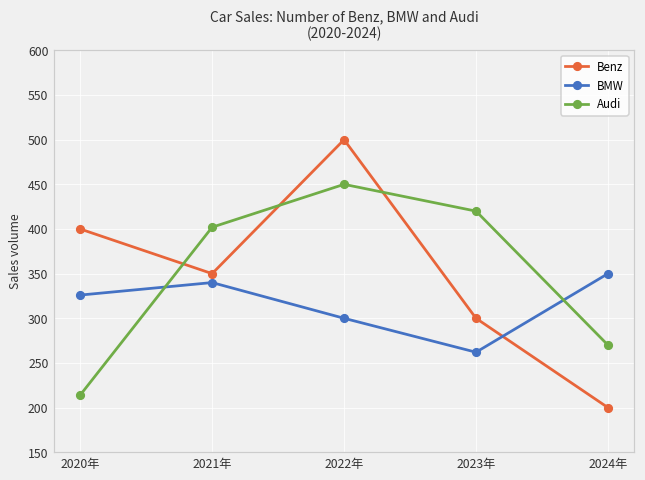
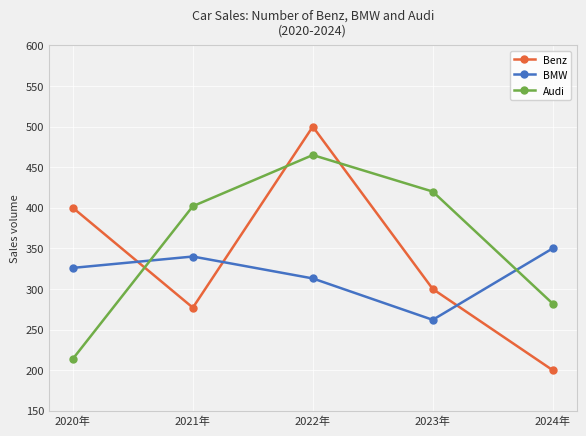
Benz, 2021年: 350 -> 280
BMW, 2022年: 300 -> 310
Audi, 2022年: 450 -> 470
Audi, 2024年: 270 -> 280
